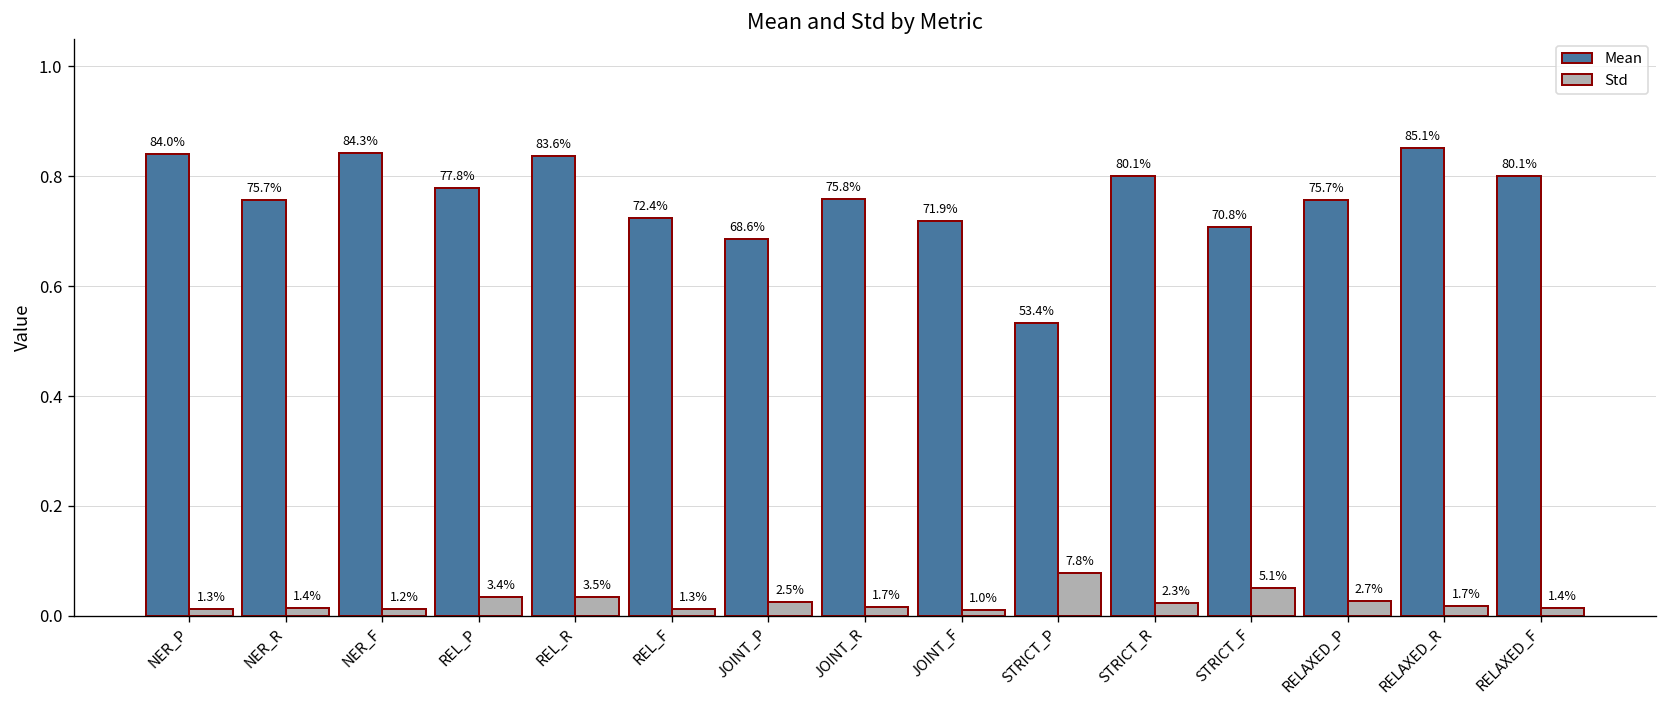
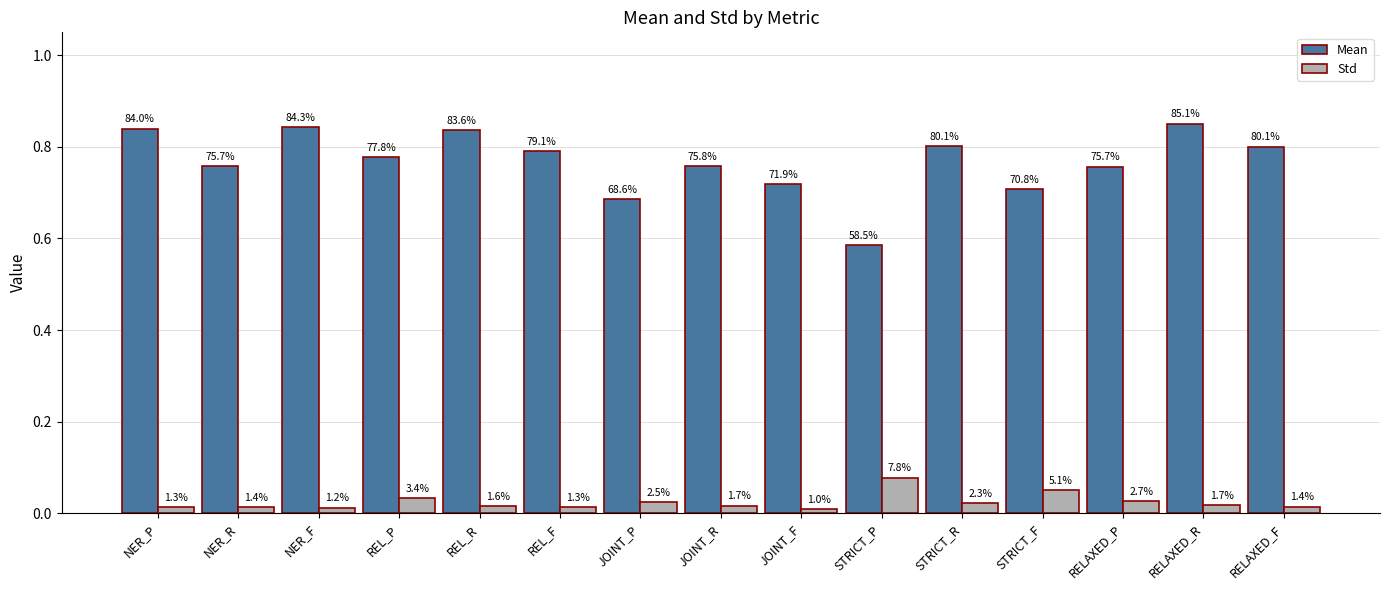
Std, REL_R: 3.5% -> 1.6%
Mean, REL_F: 72.4% -> 79.1%
Mean, STRICT_P: 53.4% -> 58.5%
